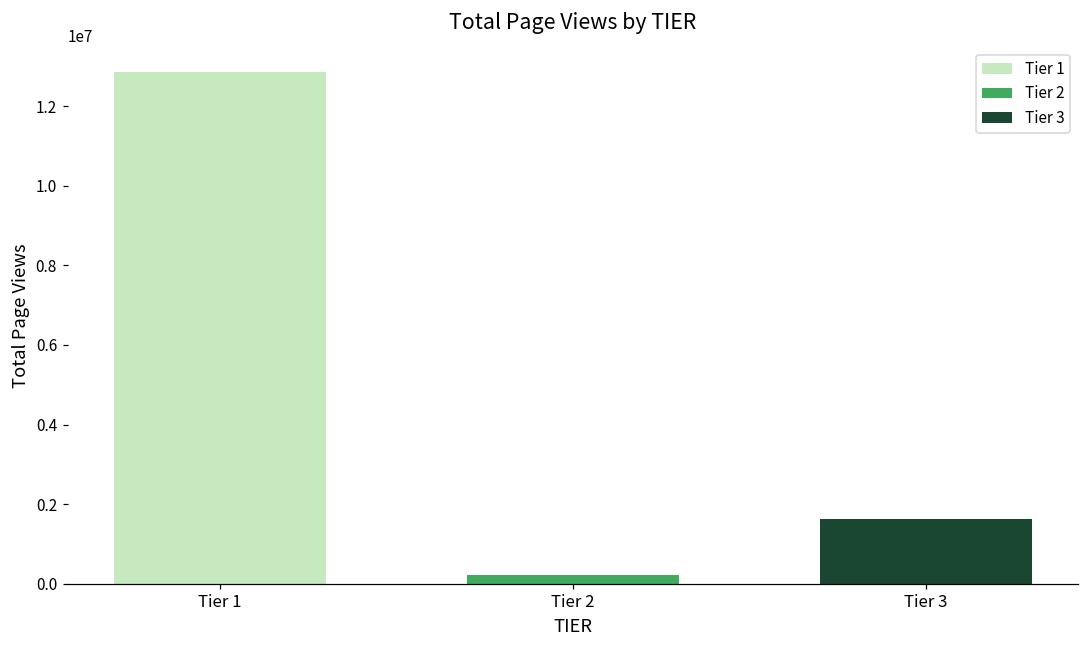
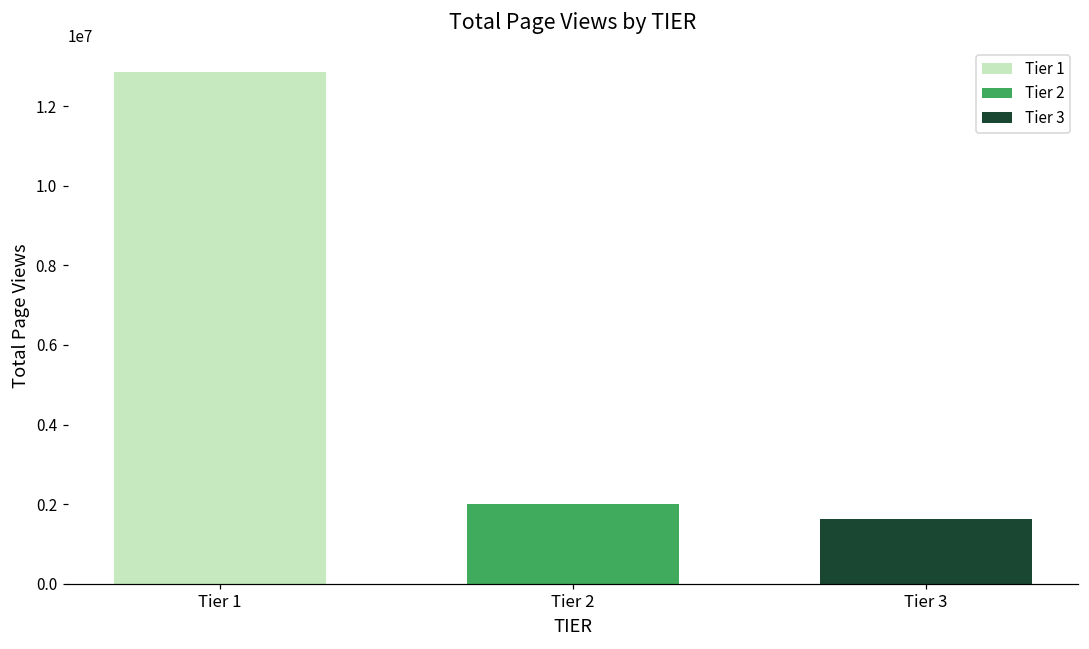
Tier 2: 200000 -> 2000000
